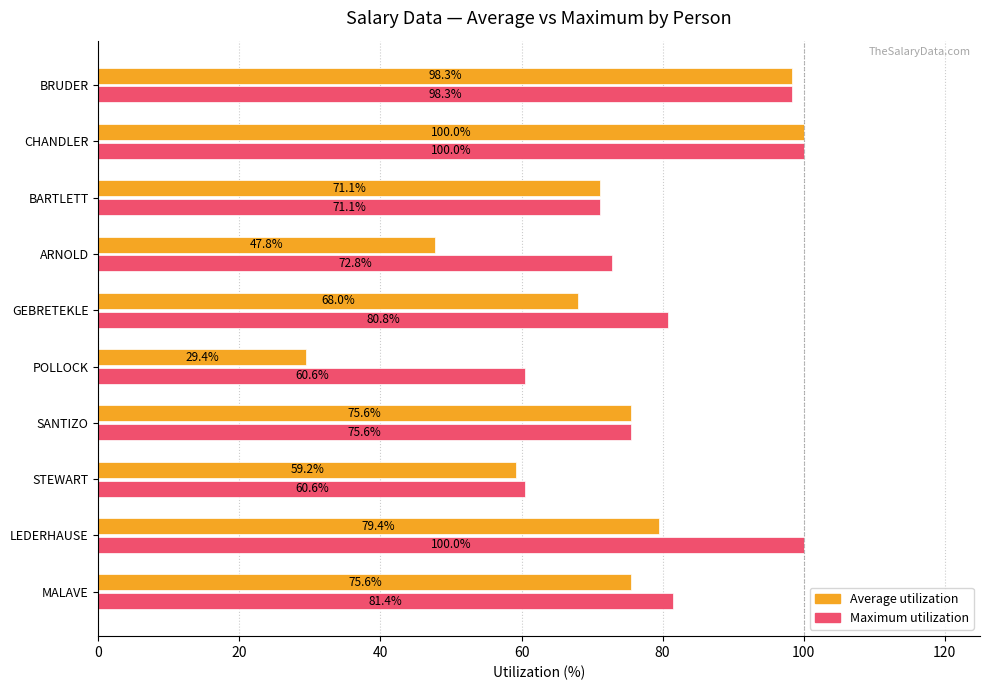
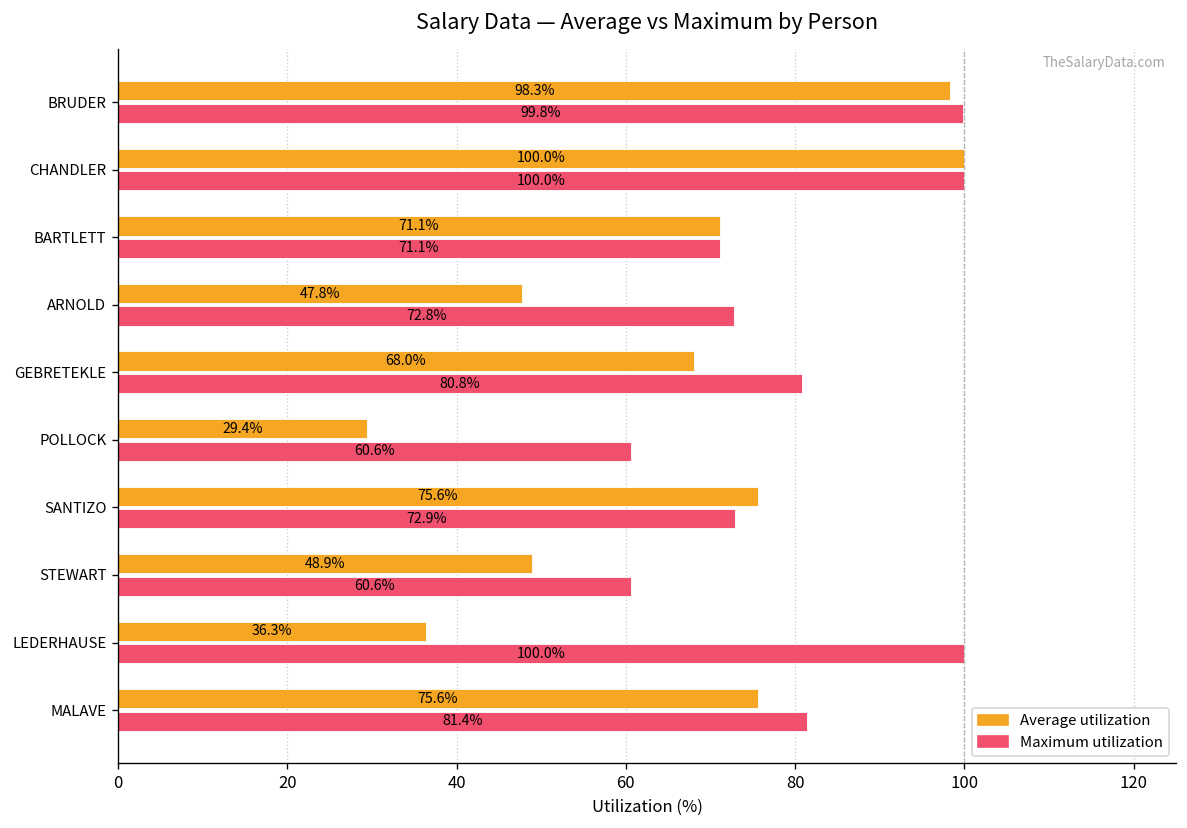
Maximum utilization, BRUDER: 98.3% -> 99.8%
Maximum utilization, SANTIZO: 75.6% -> 72.9%
Average utilization, STEWART: 59.2% -> 48.9%
Average utilization, LEDERHAUSE: 79.4% -> 36.3%
